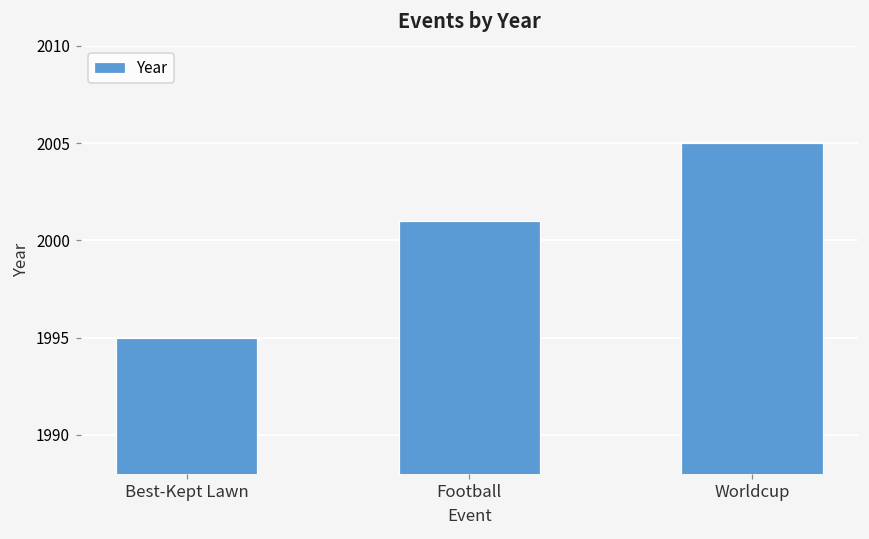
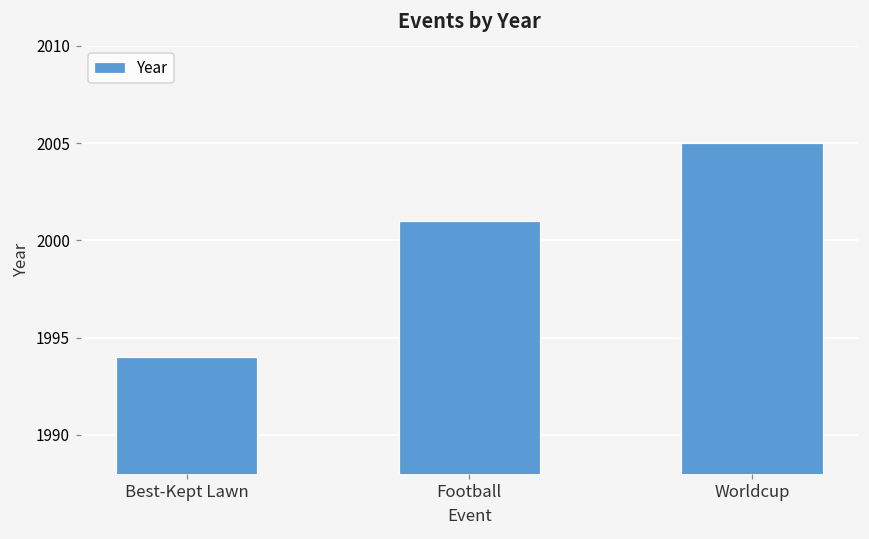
Best-Kept Lawn: 1995 -> 1994
